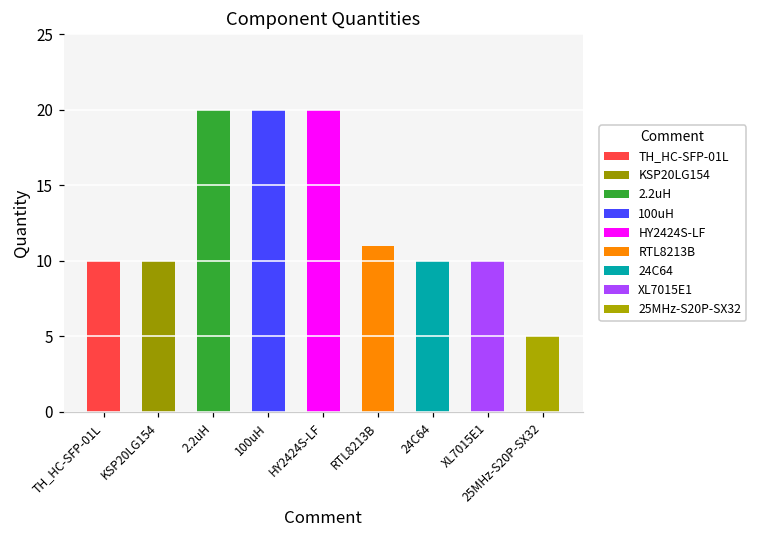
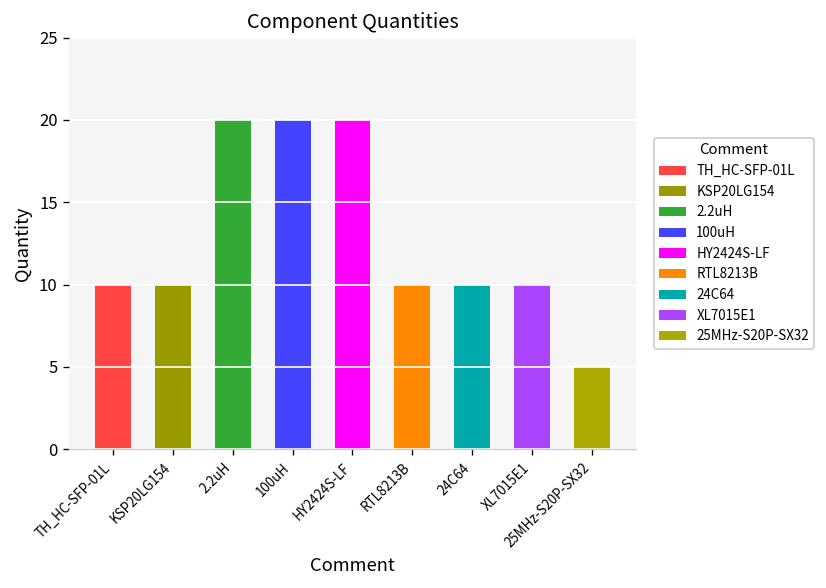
RTL8213B: 11 -> 10
